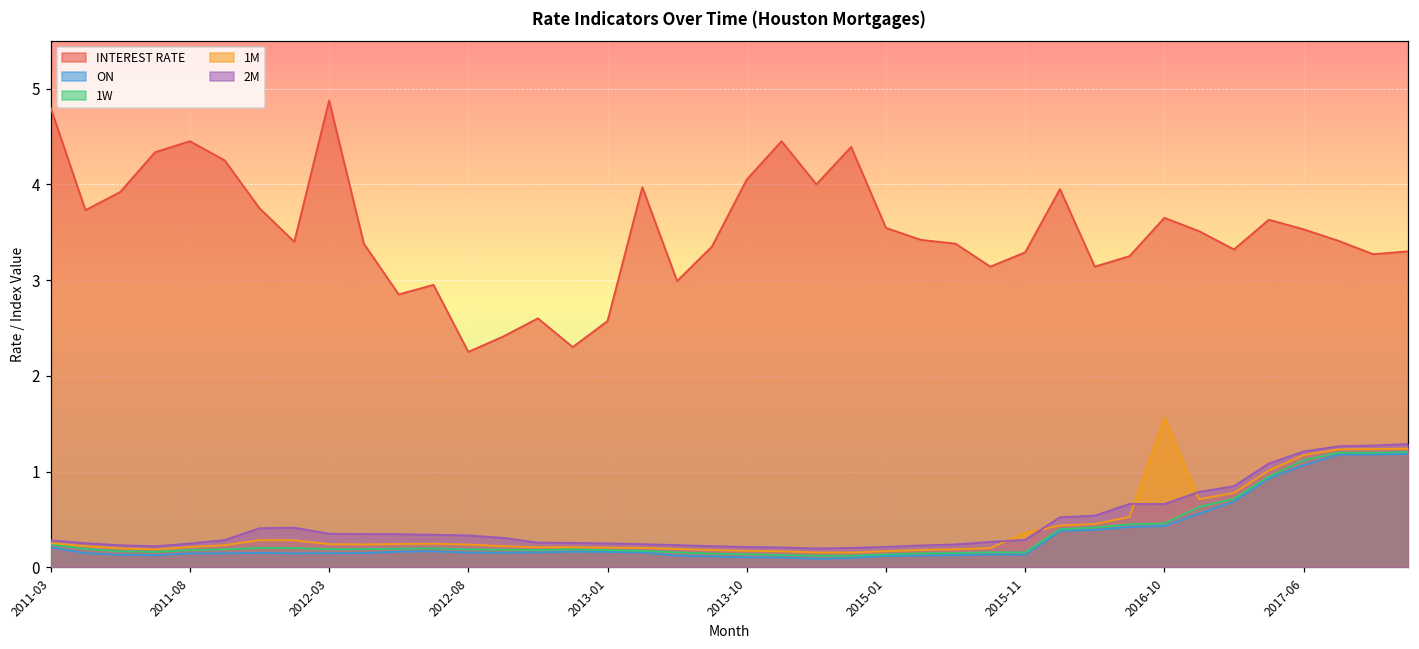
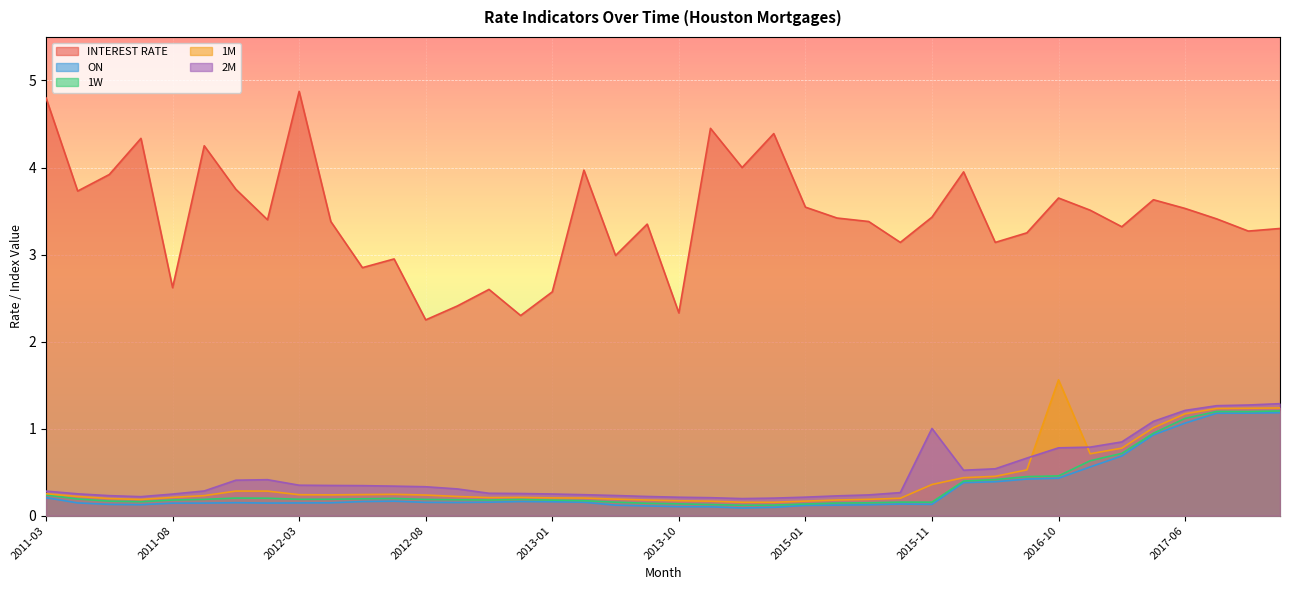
INTEREST RATE, 2011-08: 4.5 -> 2.6
INTEREST RATE, 2013-10: 4.1 -> 2.3
INTEREST RATE, 2015-11: 3.3 -> 3.4
2M, 2015-11: 0.3 -> 1.0
2M, 2016-10: 0.7 -> 0.8
